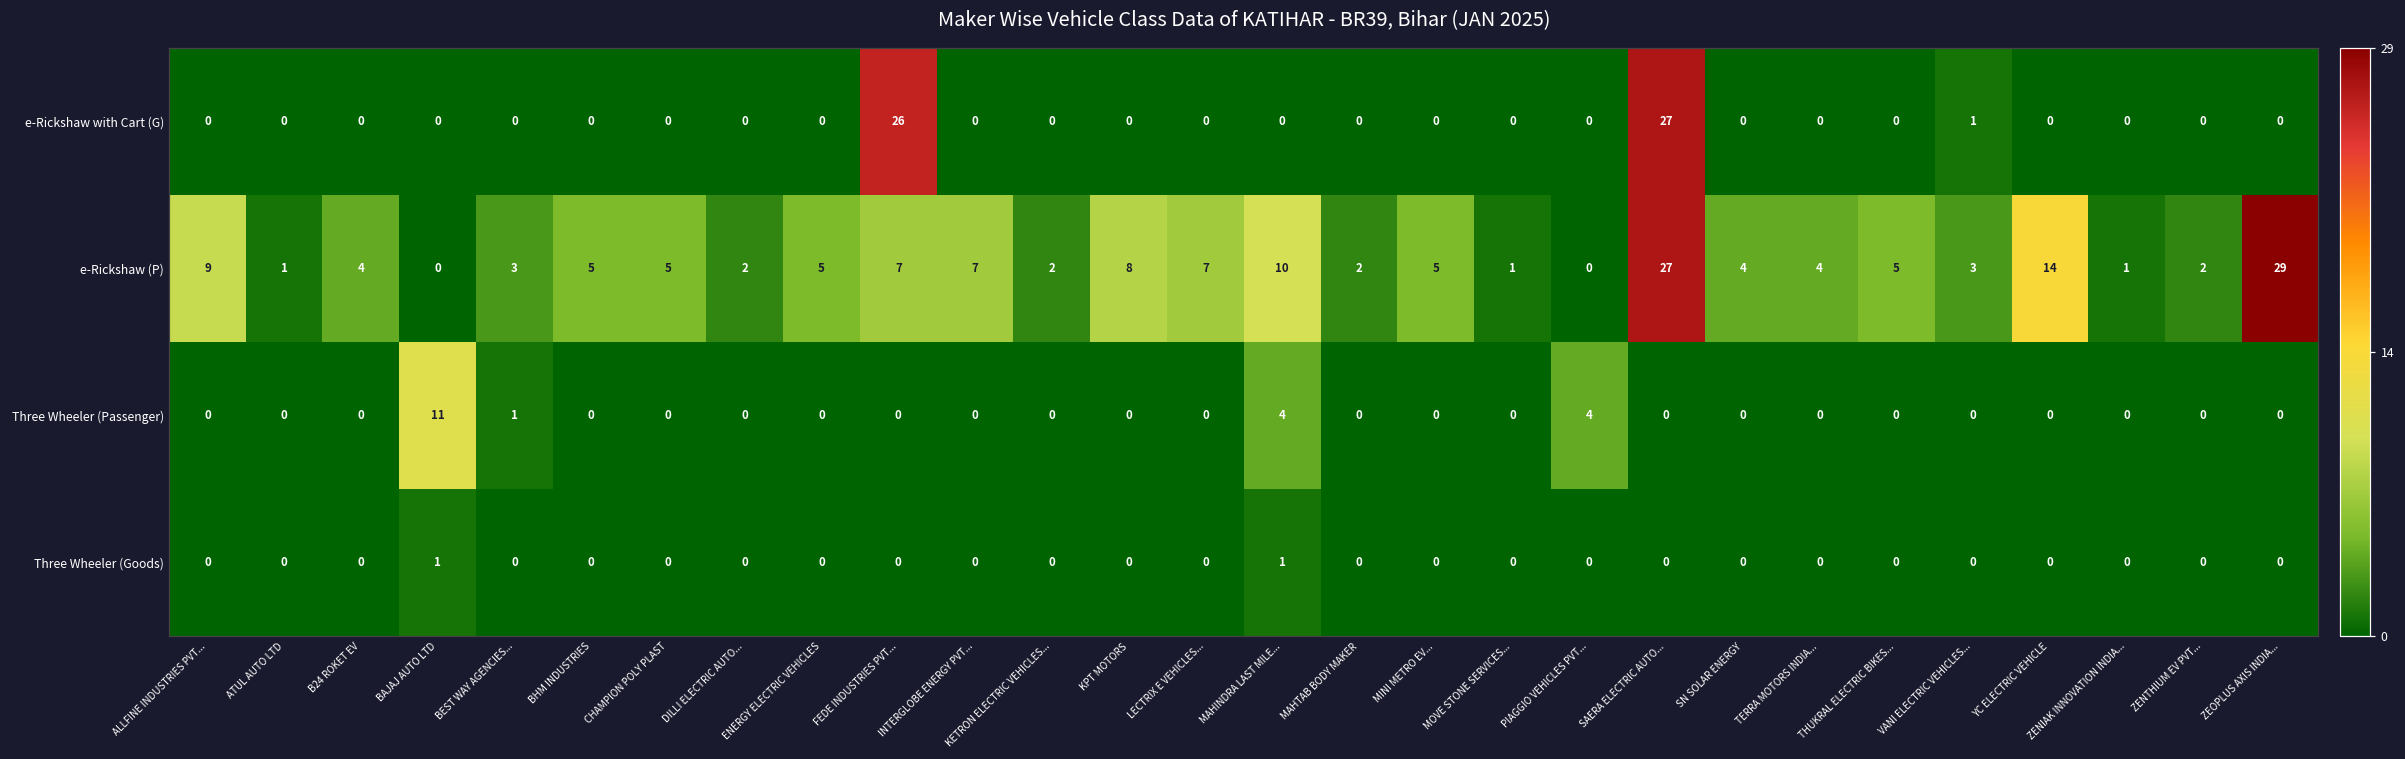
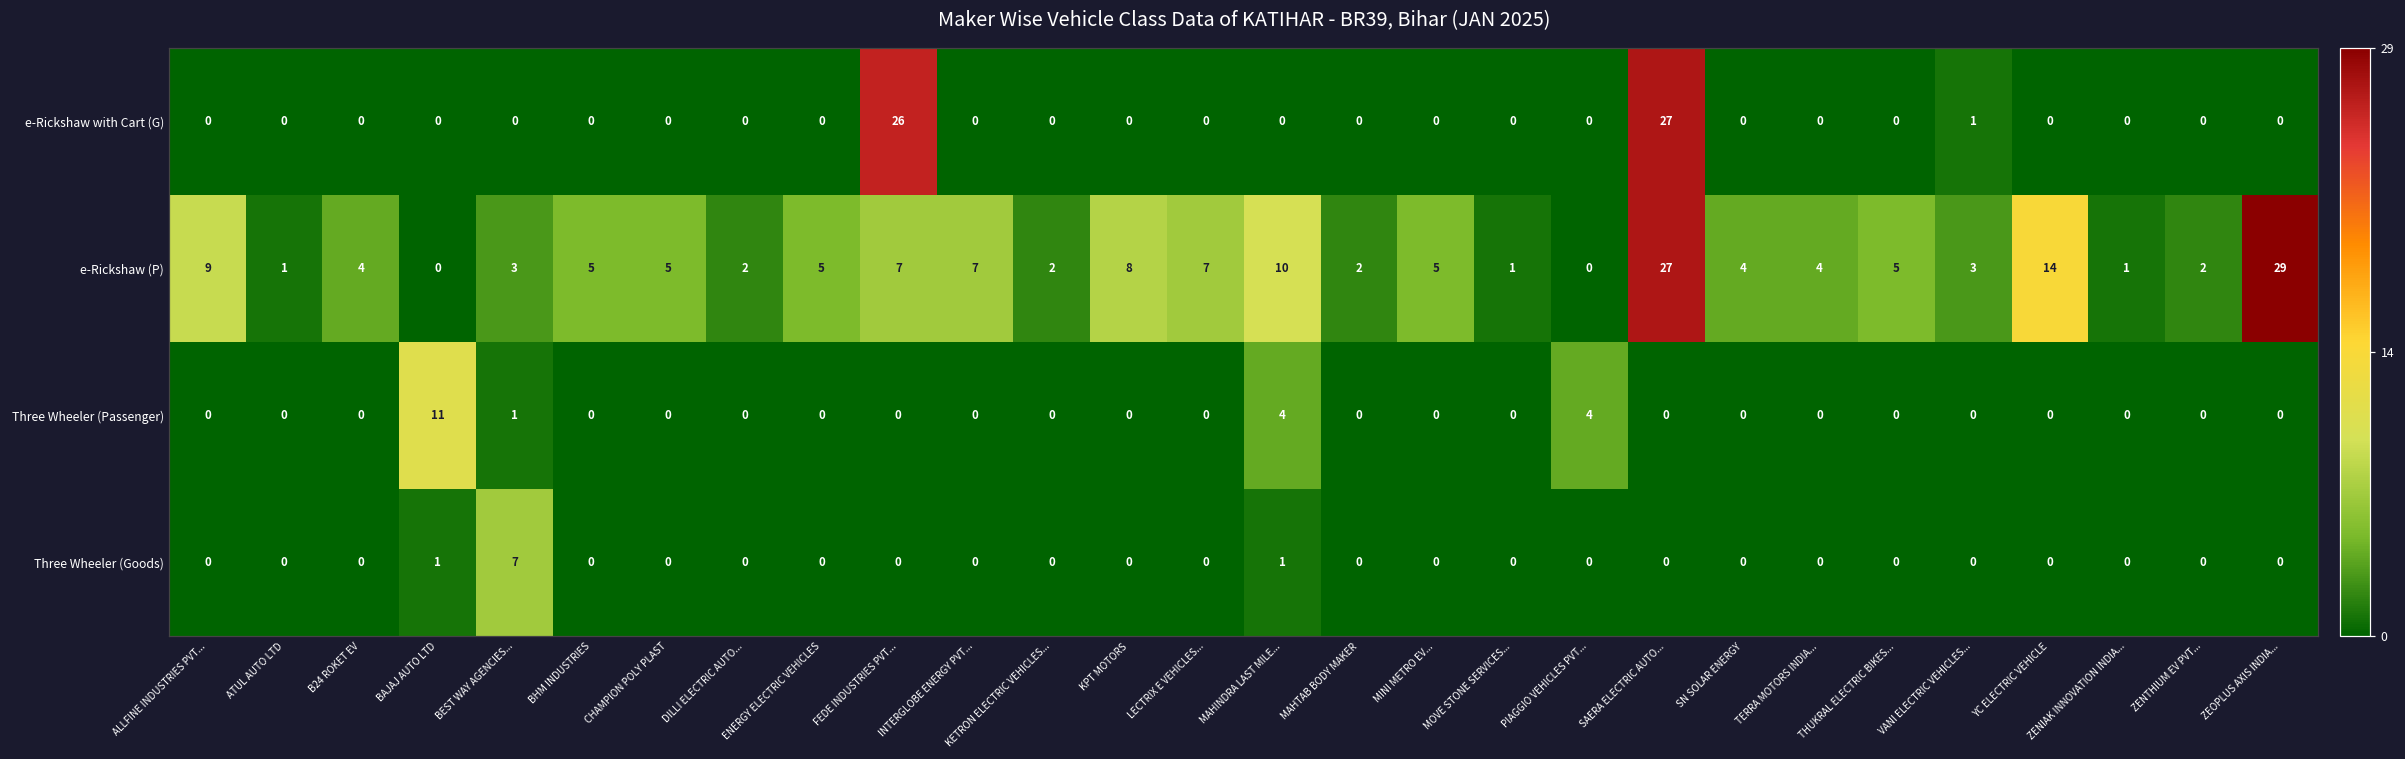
Three Wheeler (Goods), BEST WAY AGENCIES...: 0 -> 7
